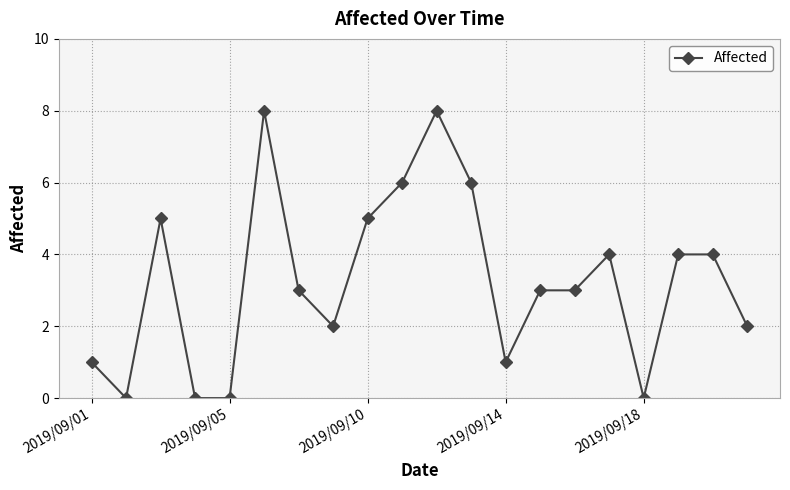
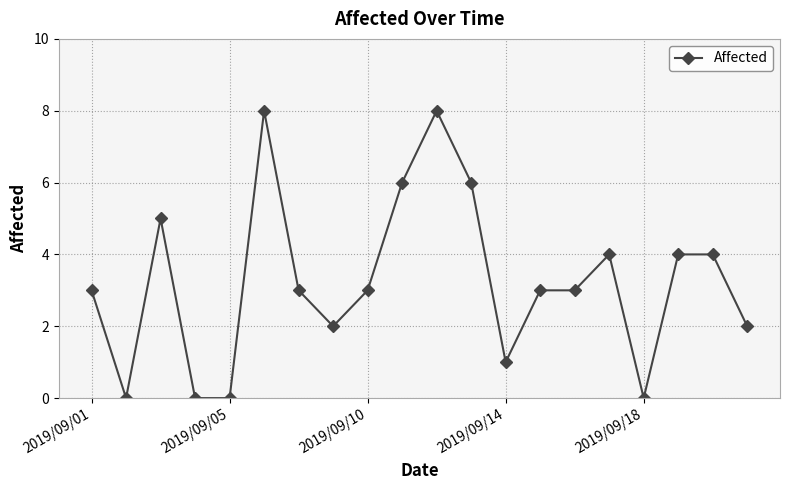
2019/09/01: 1 -> 3
2019/09/10: 5 -> 3
